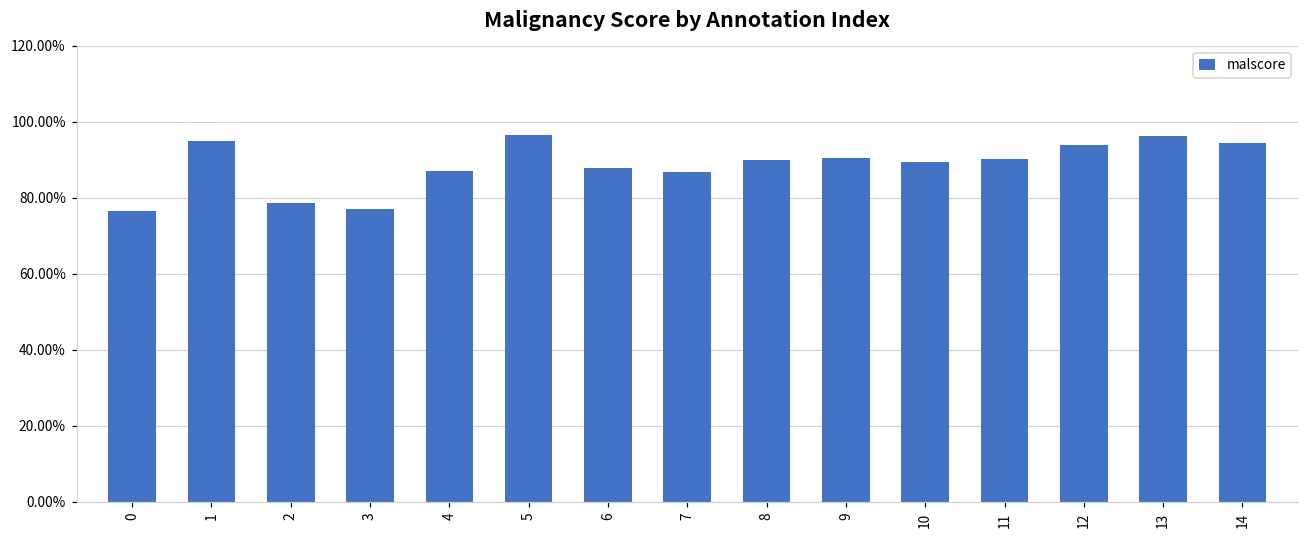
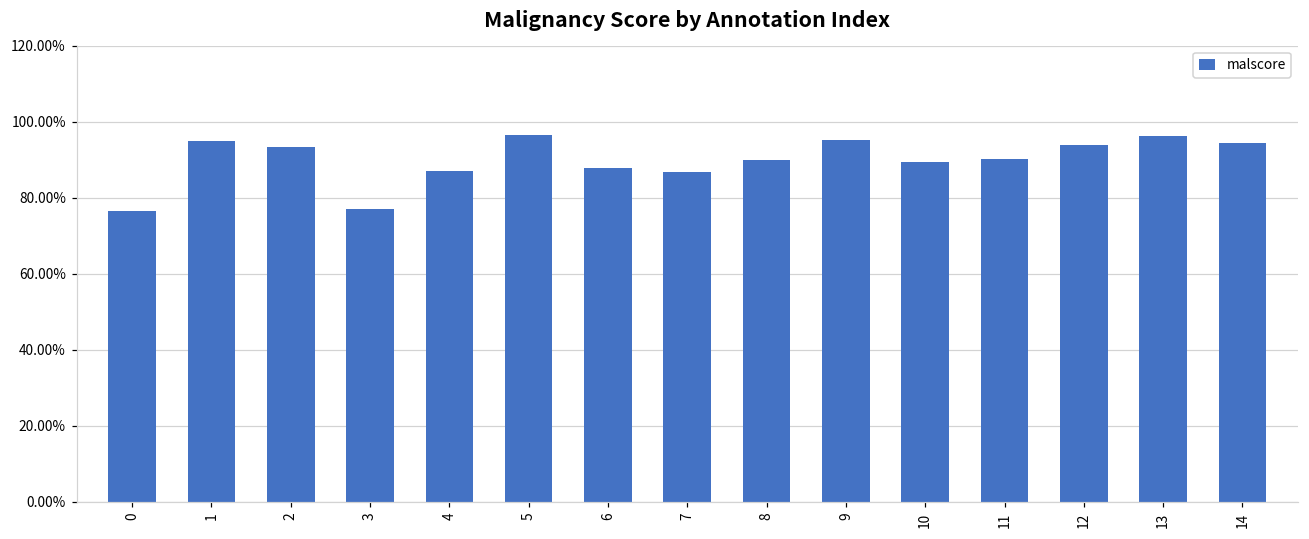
2: 79% -> 93%
9: 90% -> 95%
